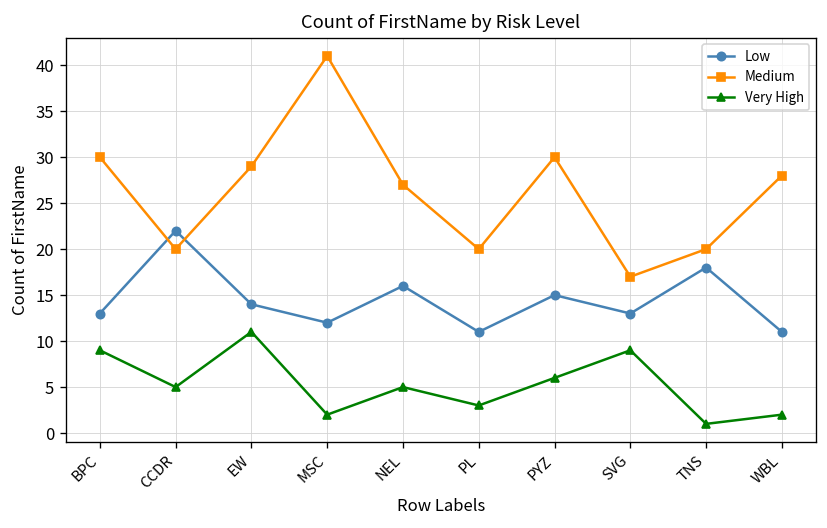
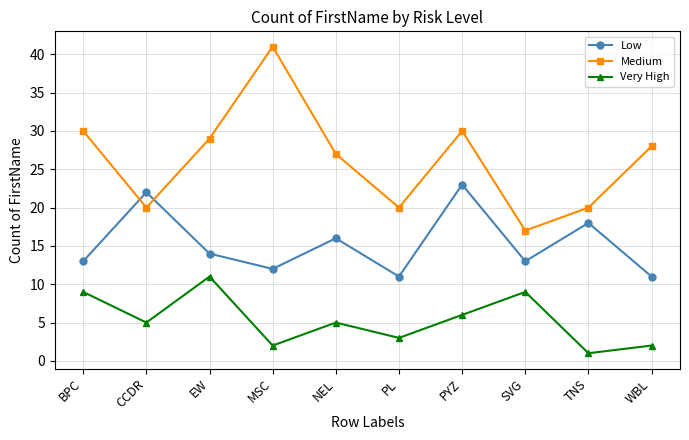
Low, PYZ: 15 -> 23
